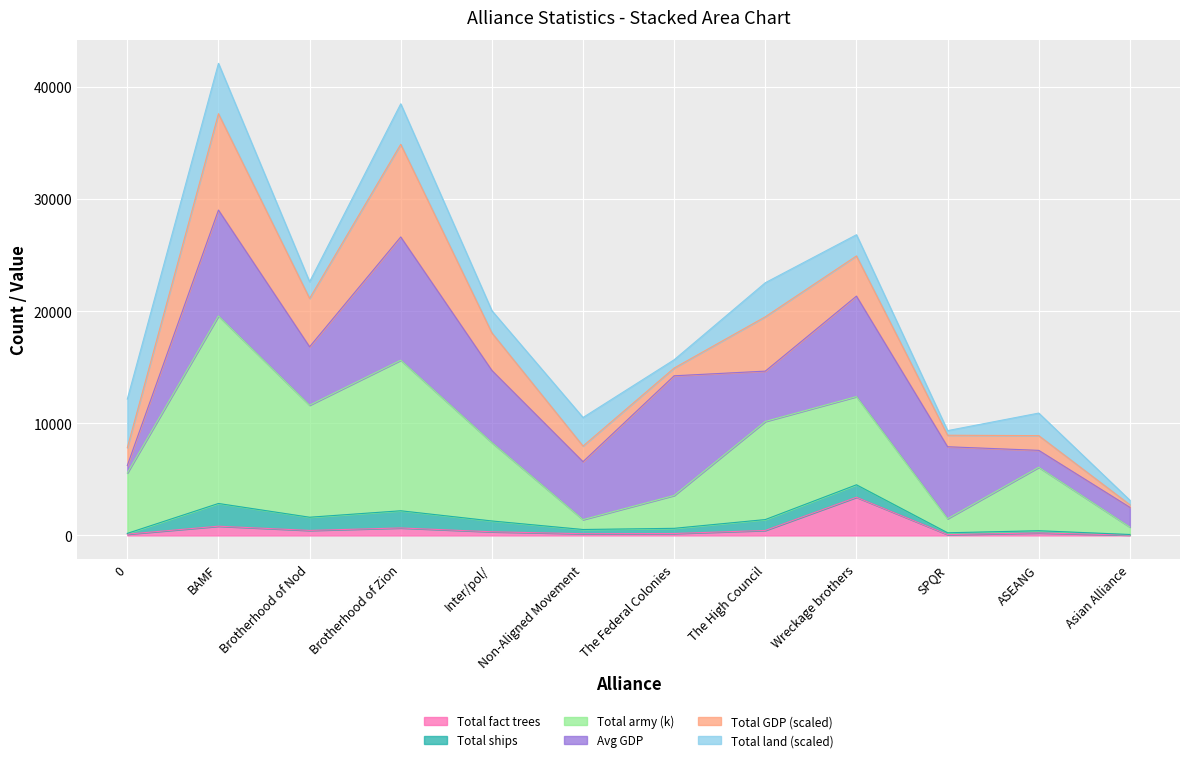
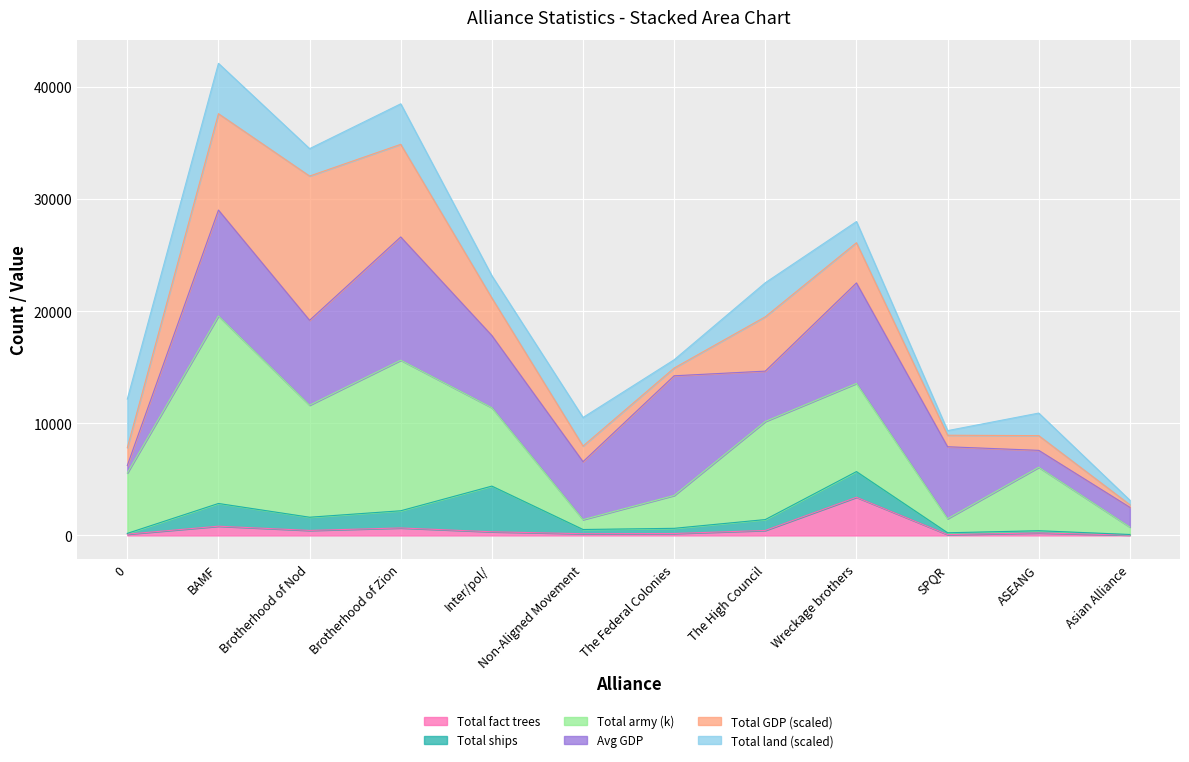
Avg GDP, Brotherhood of Nod: 5200 -> 7600
Total GDP (scaled), Brotherhood of Nod: 4300 -> 12900
Total land (scaled), Brotherhood of Nod: 1500 -> 2400
Total ships, Inter/pol/: 1000 -> 4100
Total ships, Wreckage brothers: 1100 -> 2300
